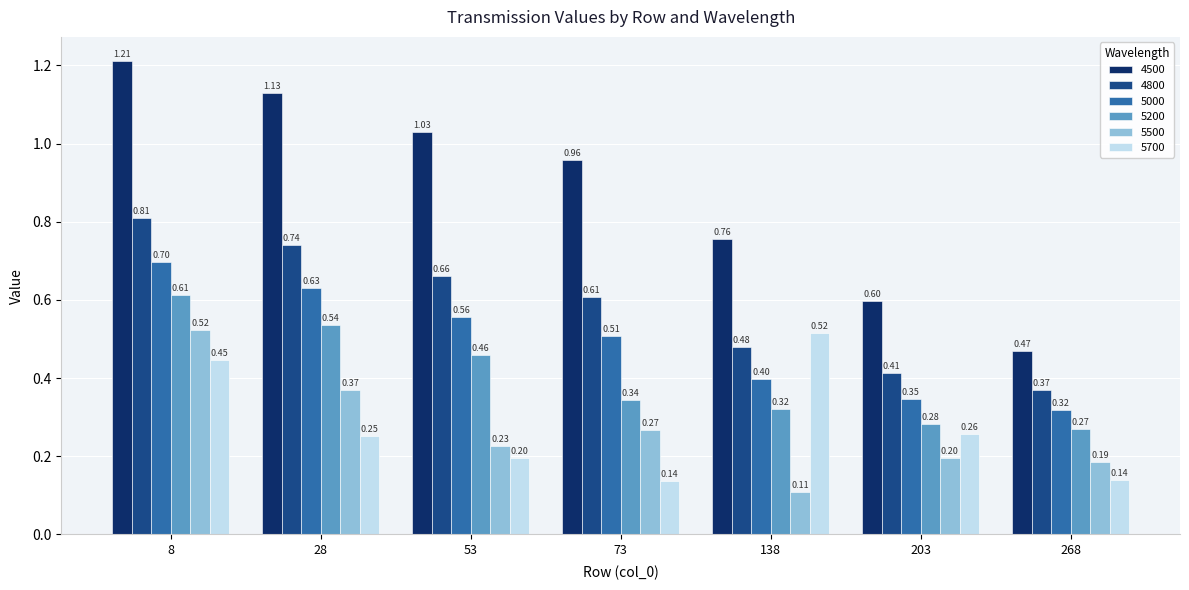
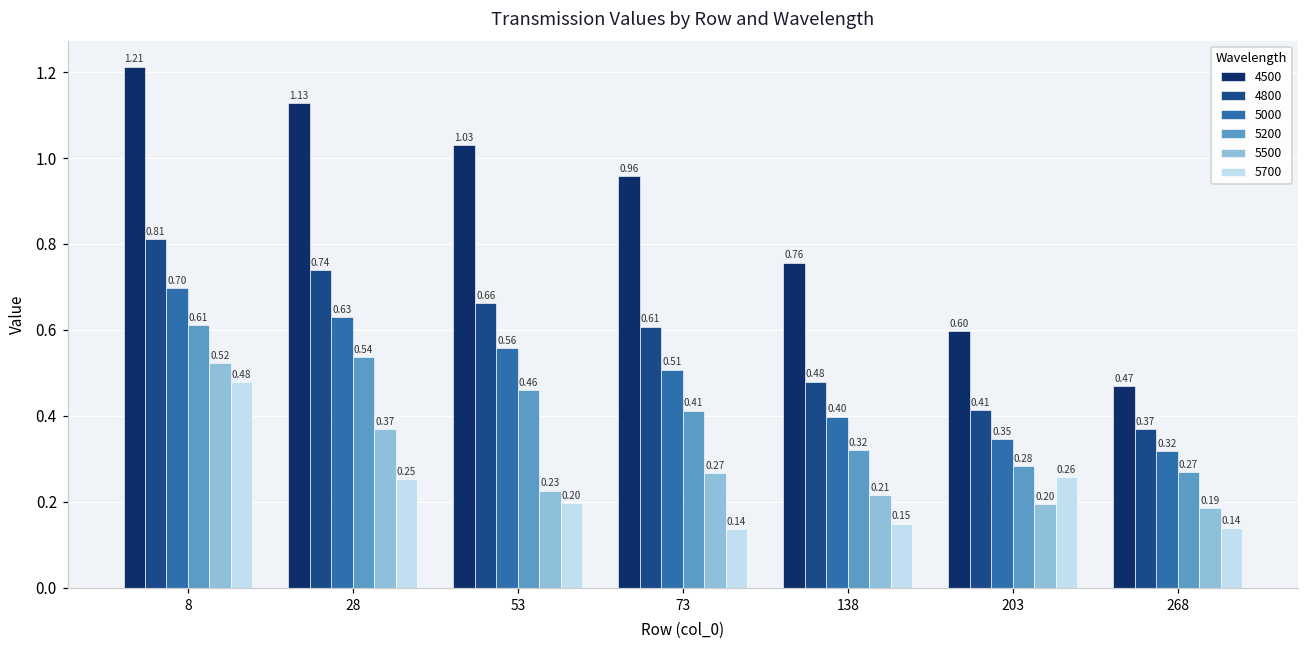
5700, 8: 0.45 -> 0.48
5200, 73: 0.34 -> 0.41
5500, 138: 0.11 -> 0.21
5700, 138: 0.52 -> 0.15
